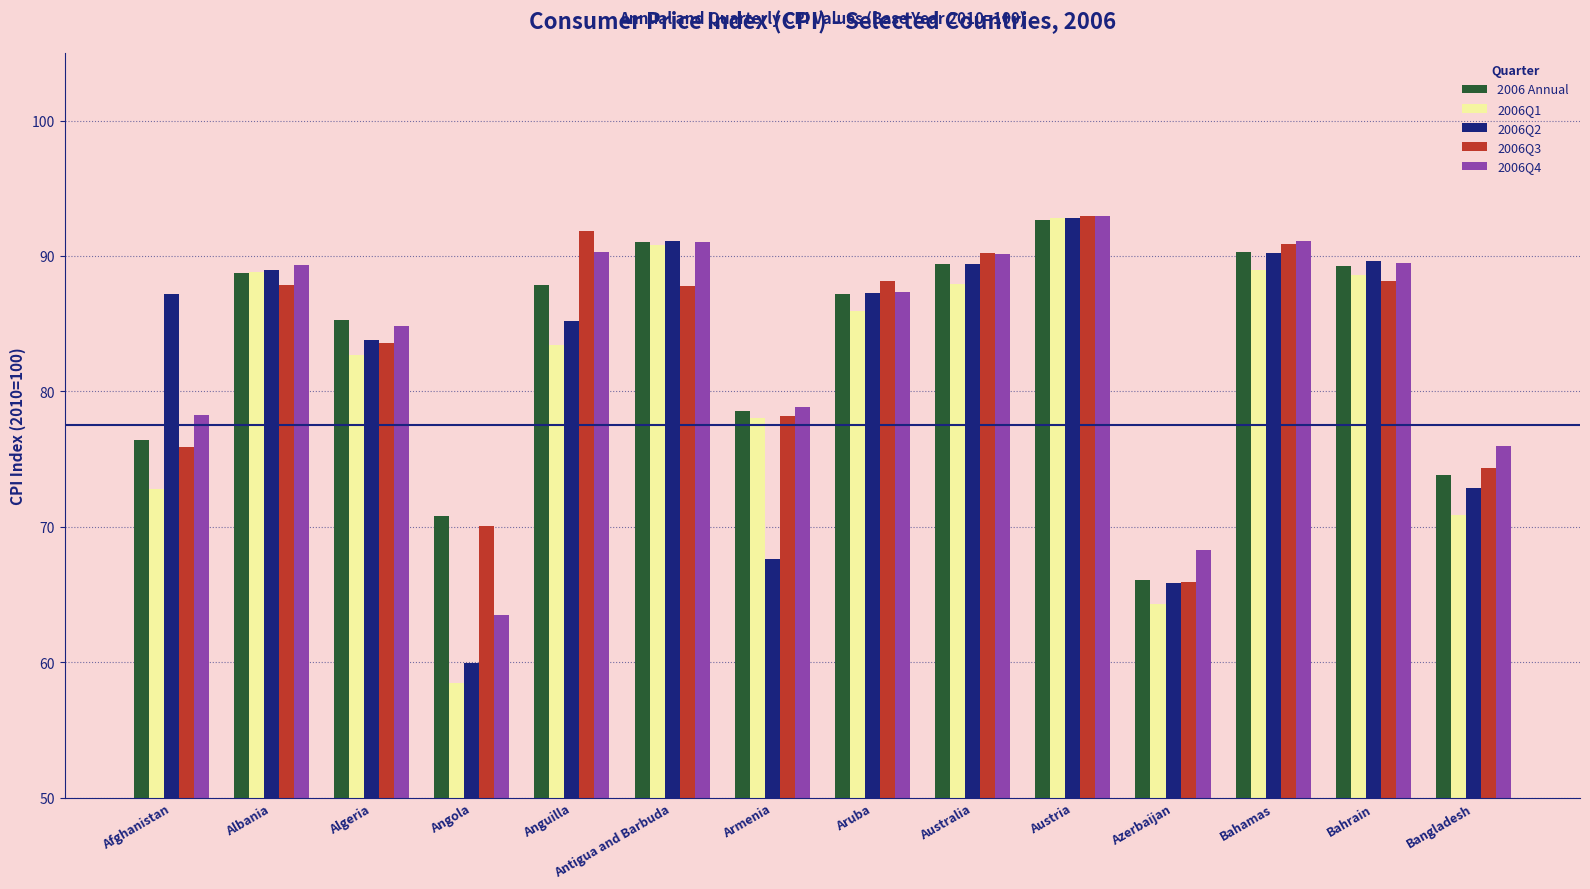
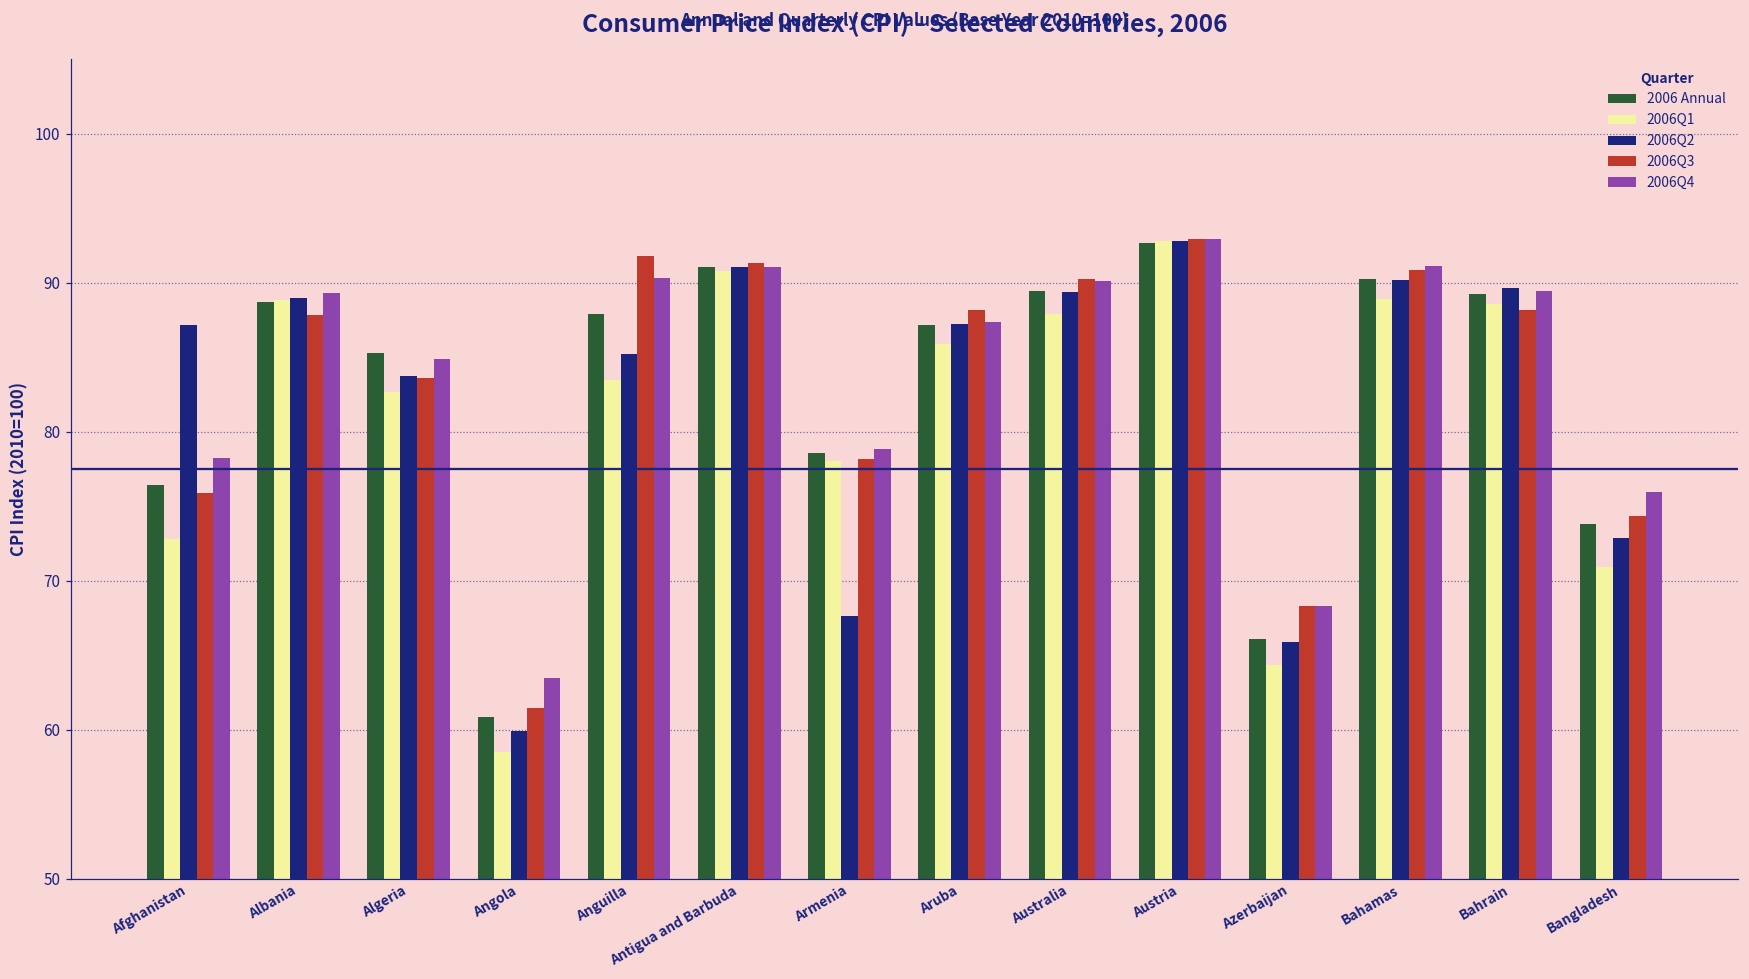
2006 Annual, Angola: 70.8 -> 60.8
2006Q3, Angola: 70.1 -> 61.4
2006Q3, Antigua and Barbuda: 87.8 -> 91.3
2006Q3, Azerbaijan: 65.9 -> 68.3
